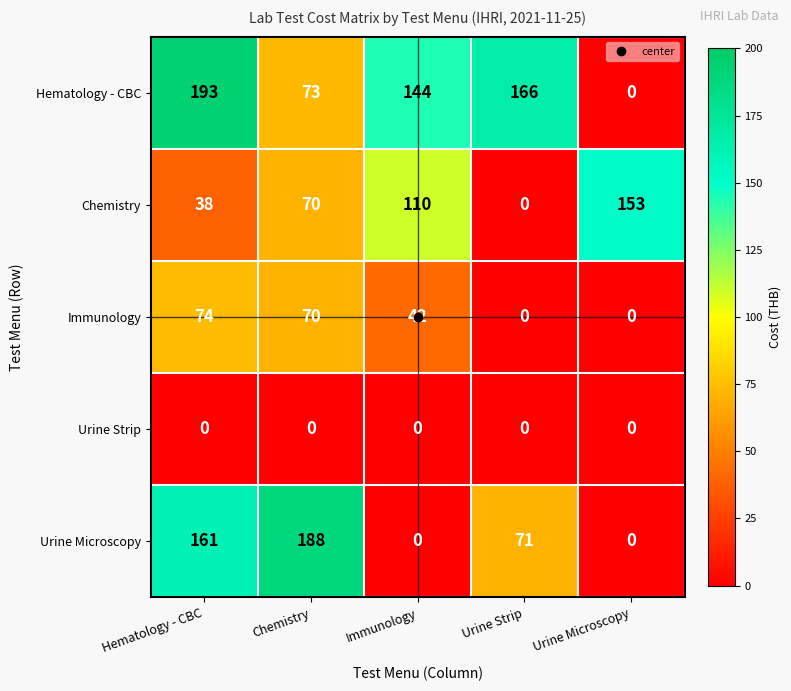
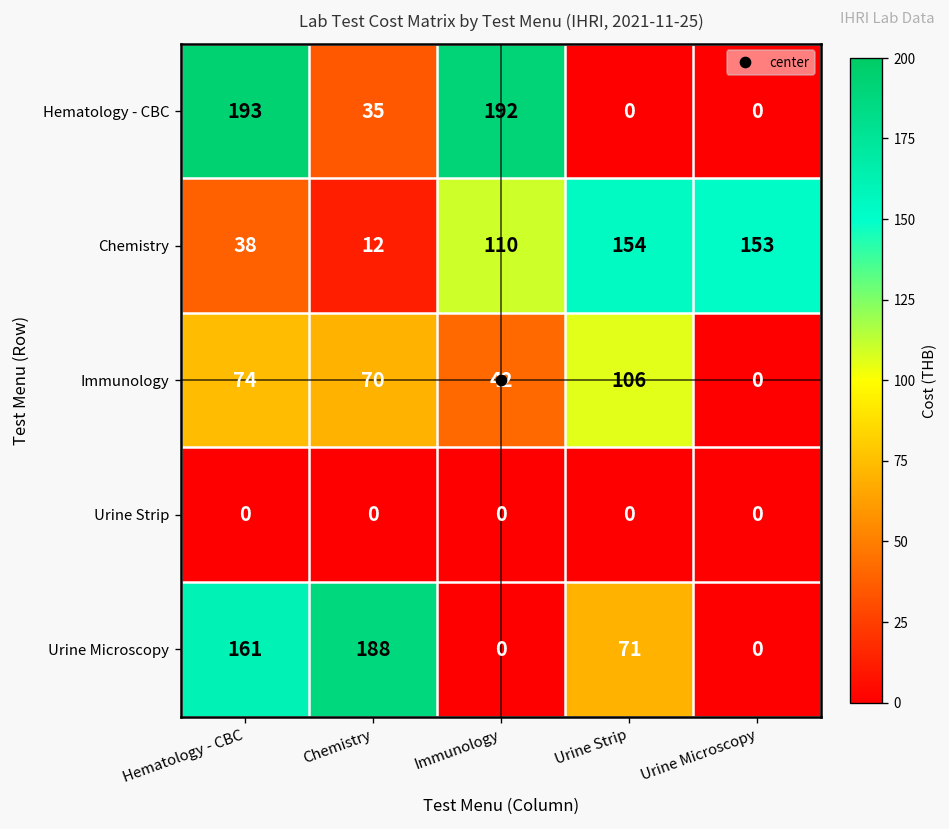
Hematology - CBC, Chemistry: 73 -> 35
Hematology - CBC, Immunology: 144 -> 192
Hematology - CBC, Urine Strip: 166 -> 0
Chemistry, Chemistry: 70 -> 12
Chemistry, Urine Strip: 0 -> 154
Immunology, Urine Strip: 0 -> 106
